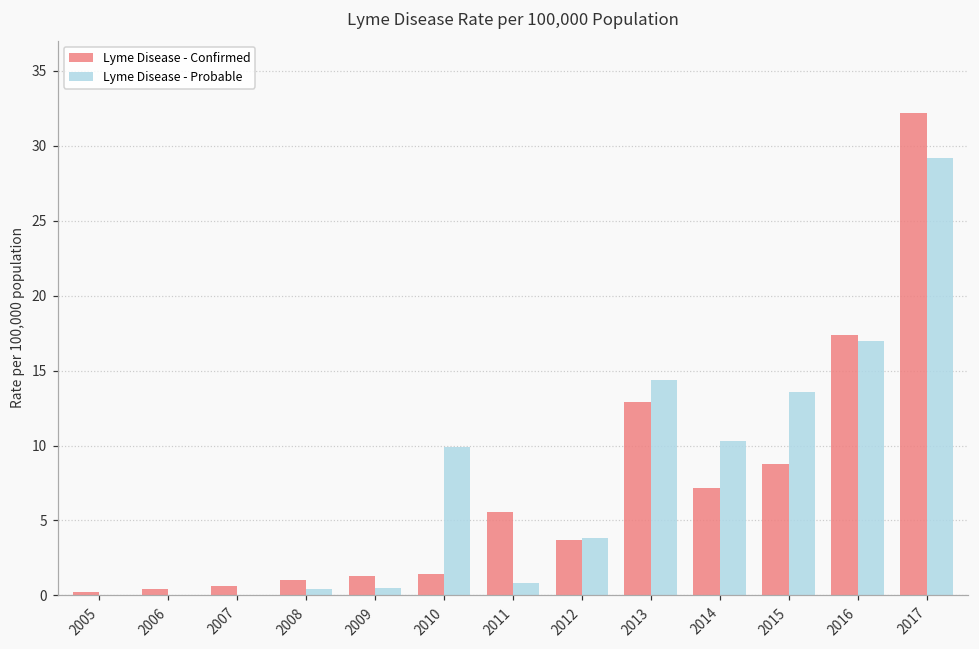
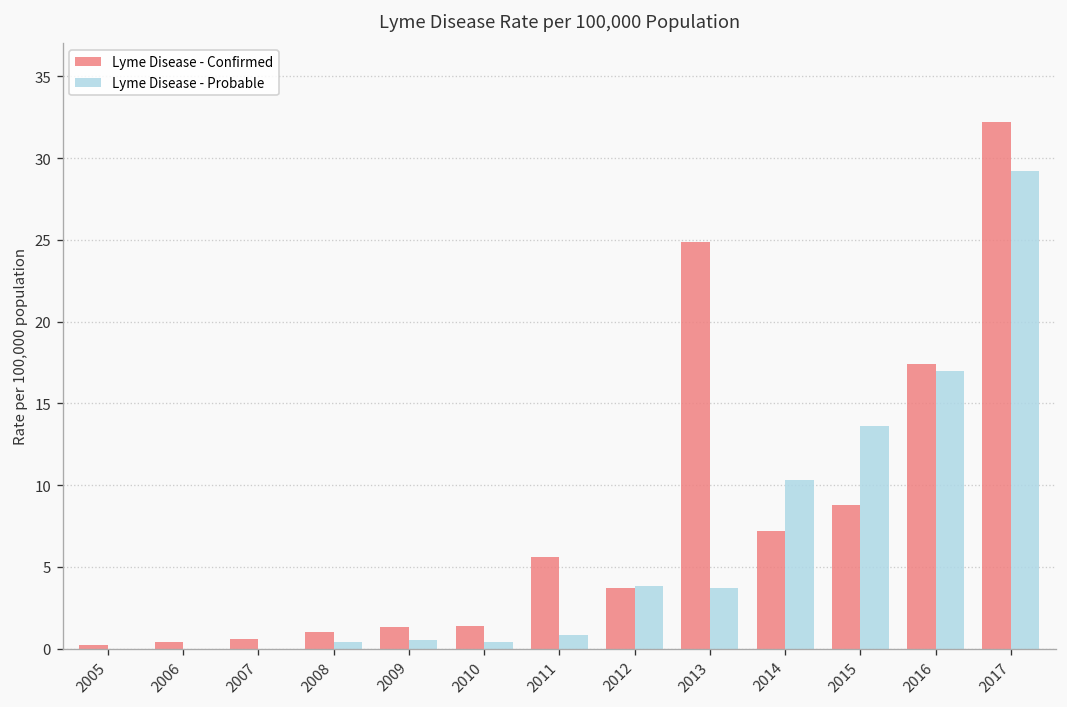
Lyme Disease - Probable, 2010: 9.9 -> 0.4
Lyme Disease - Confirmed, 2013: 12.9 -> 24.9
Lyme Disease - Probable, 2013: 14.4 -> 3.7
